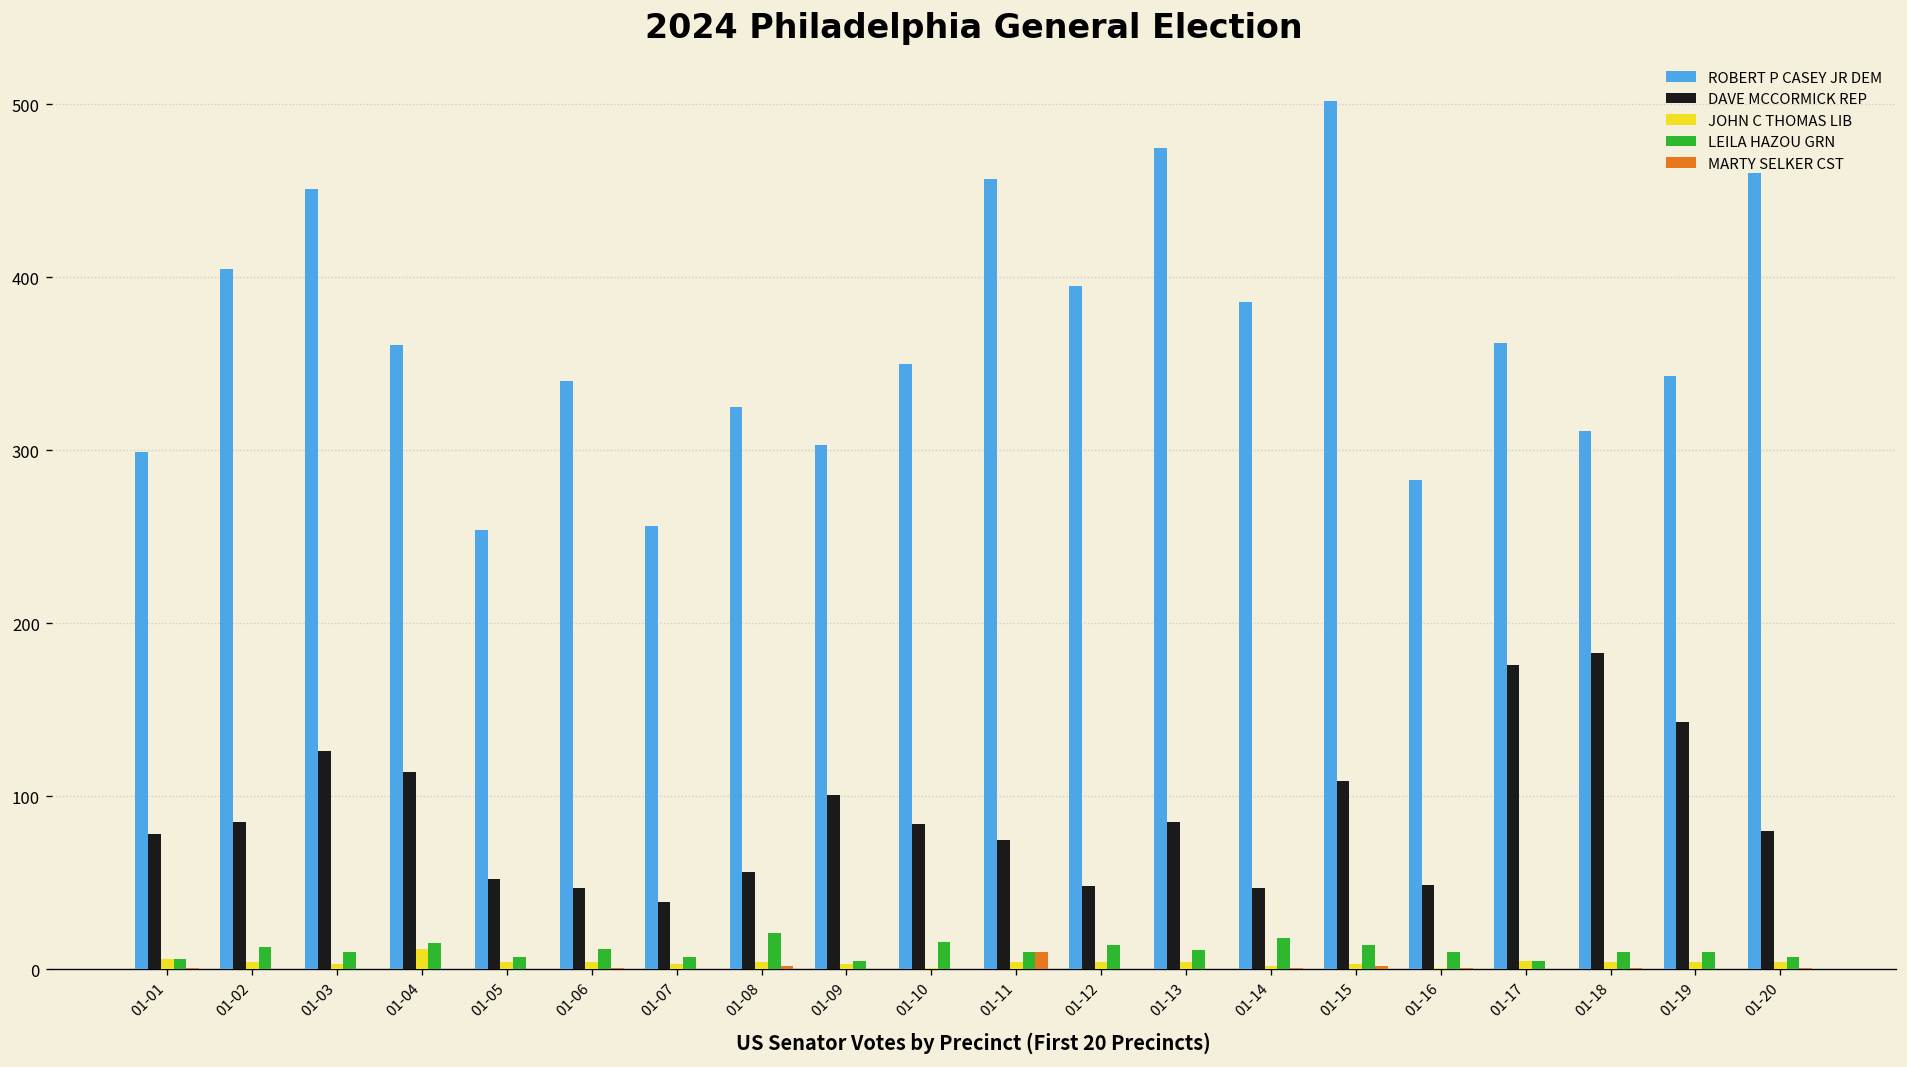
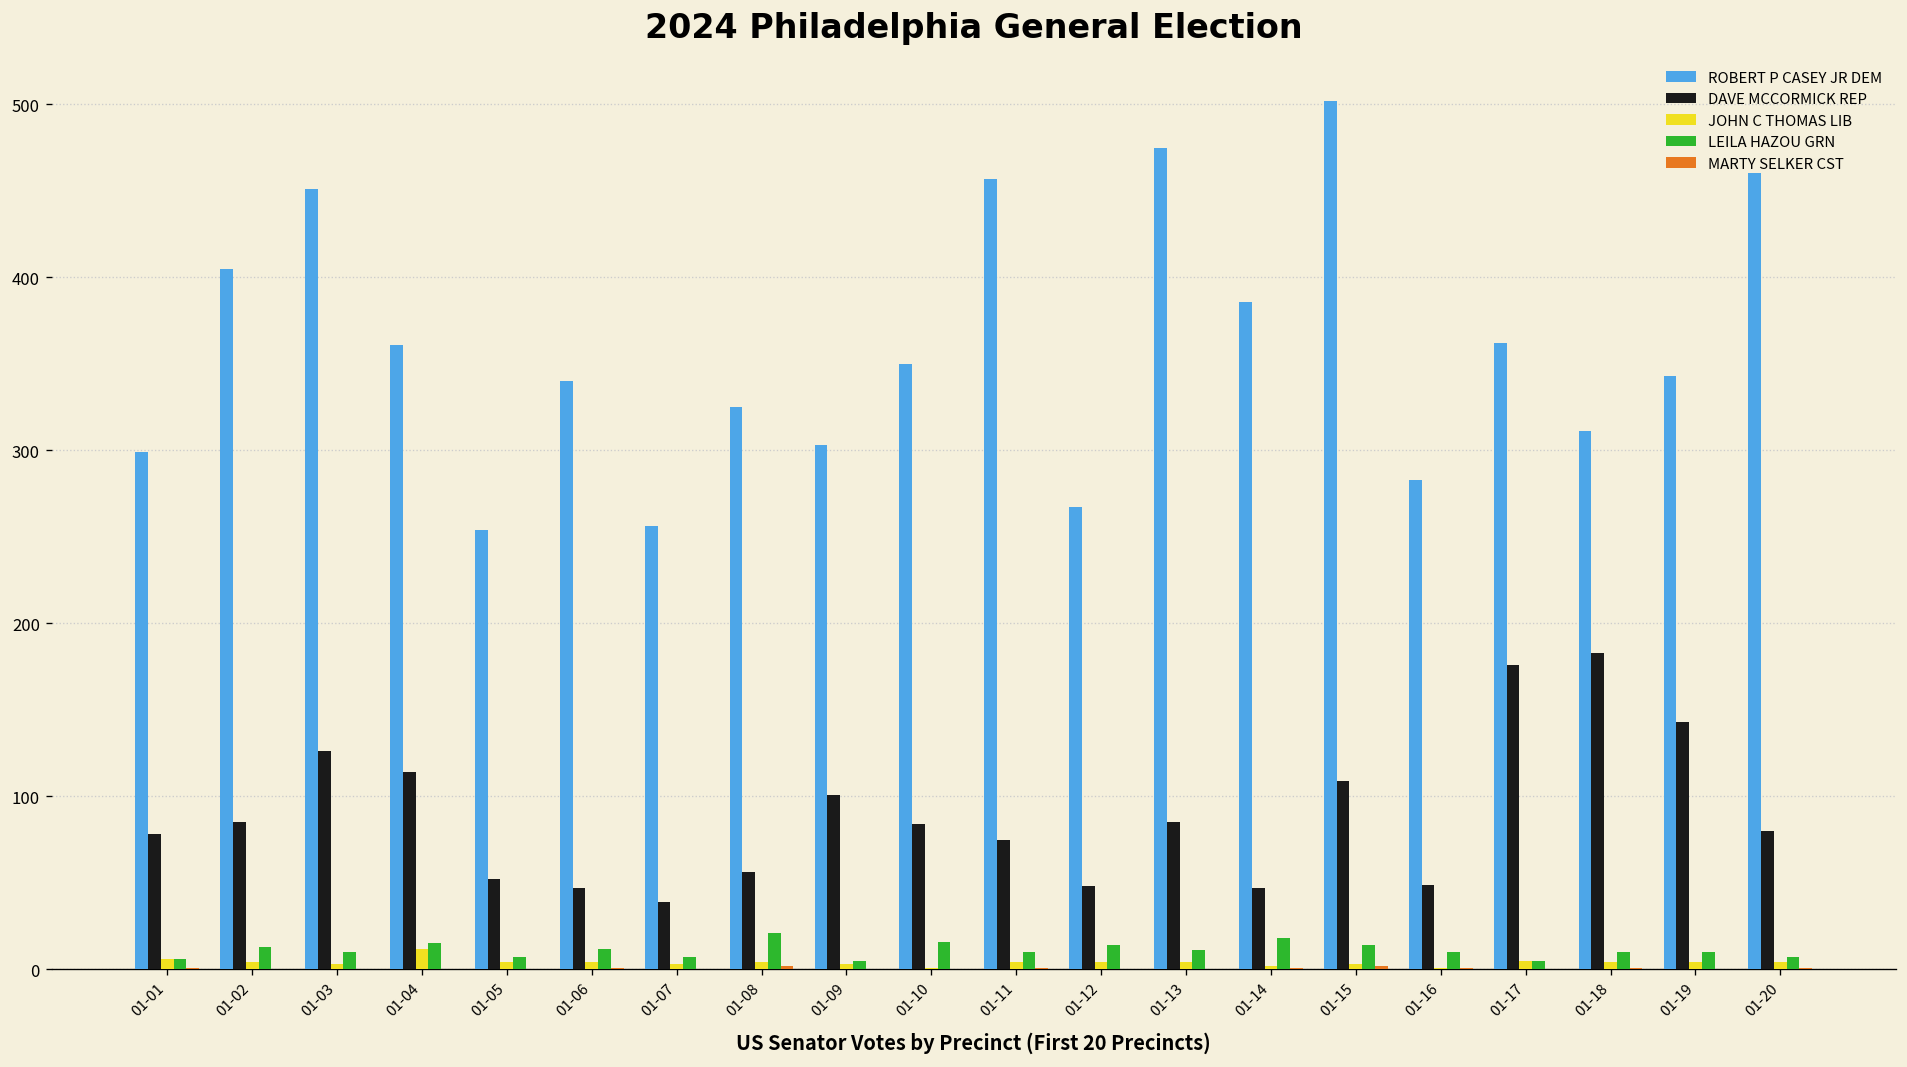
MARTY SELKER CST, 01-11: 10 -> 1
ROBERT P CASEY JR DEM, 01-12: 395 -> 267
